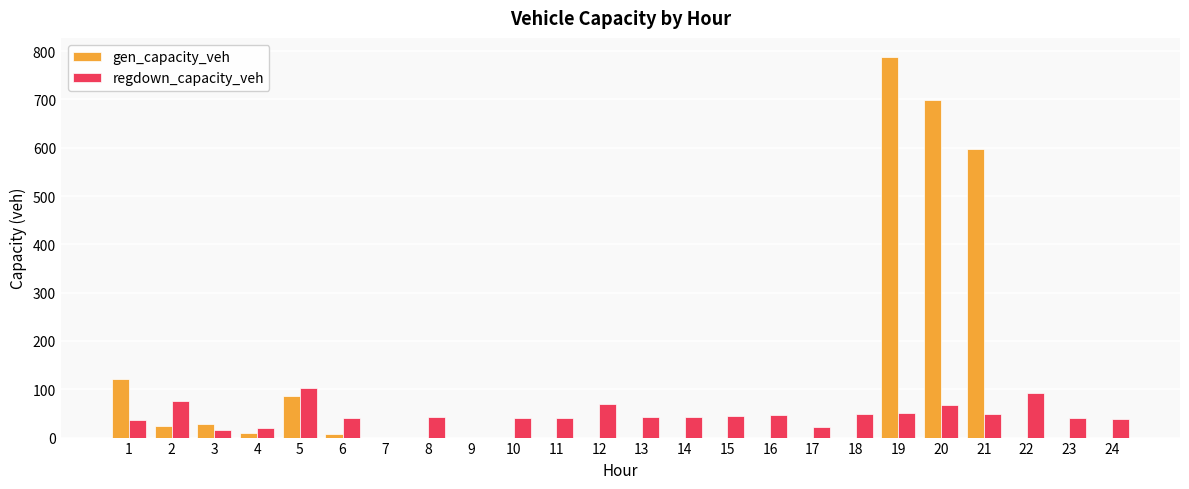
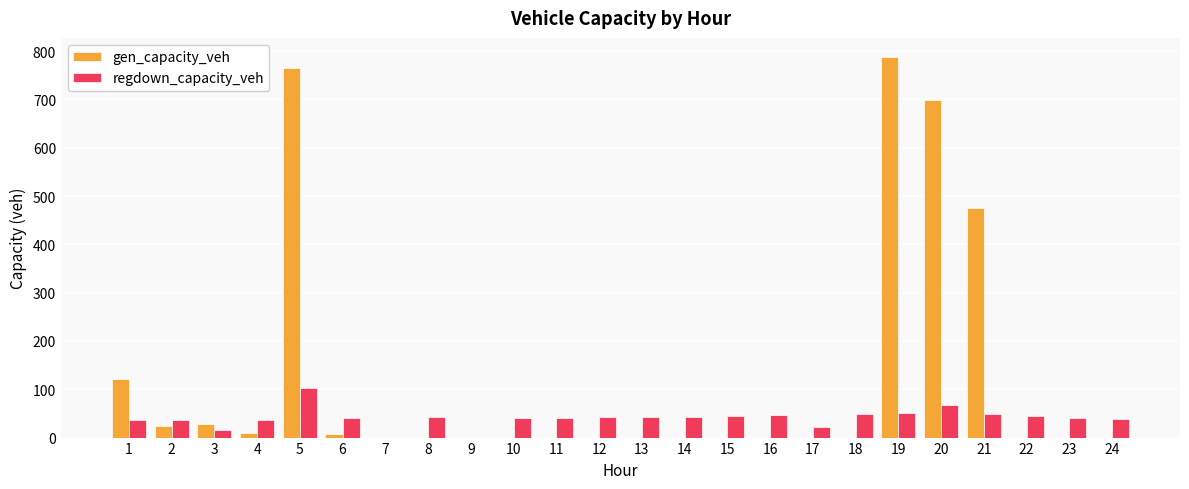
regdown_capacity_veh, 2: 70 -> 40
regdown_capacity_veh, 4: 20 -> 40
gen_capacity_veh, 5: 90 -> 760
regdown_capacity_veh, 12: 70 -> 40
gen_capacity_veh, 21: 600 -> 470
regdown_capacity_veh, 22: 90 -> 40
